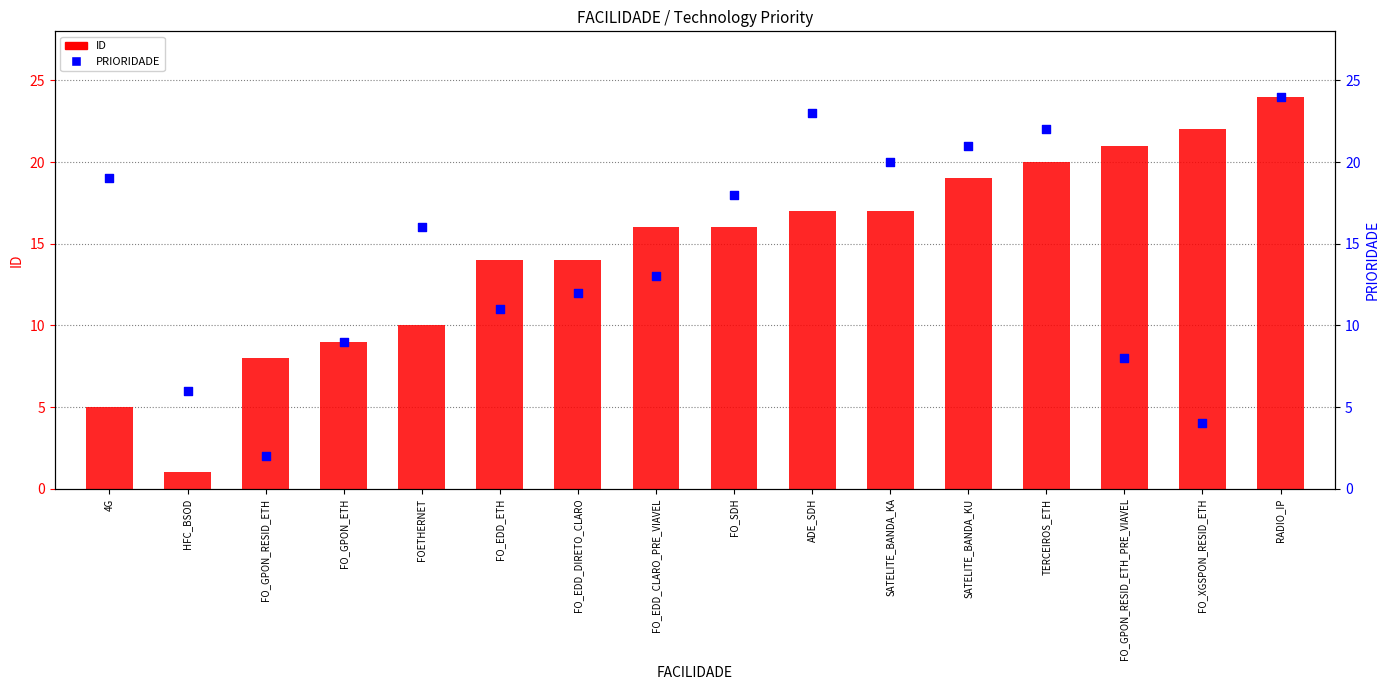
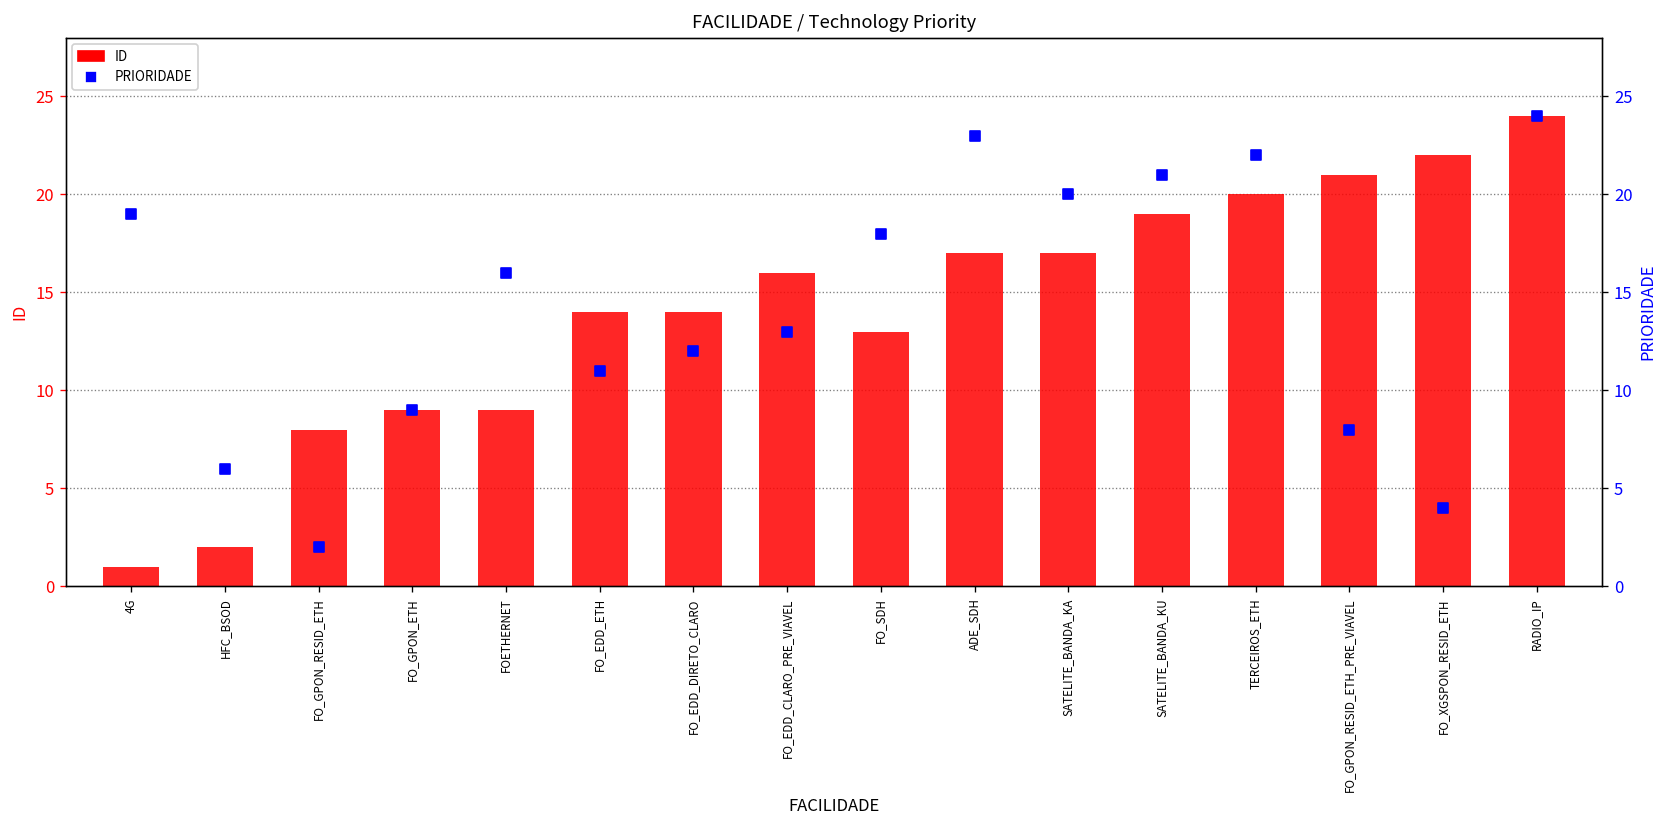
ID, 4G: 5 -> 1
ID, HFC_BSOD: 1 -> 2
ID, FOETHERNET: 10 -> 9
ID, FO_SDH: 16 -> 13
